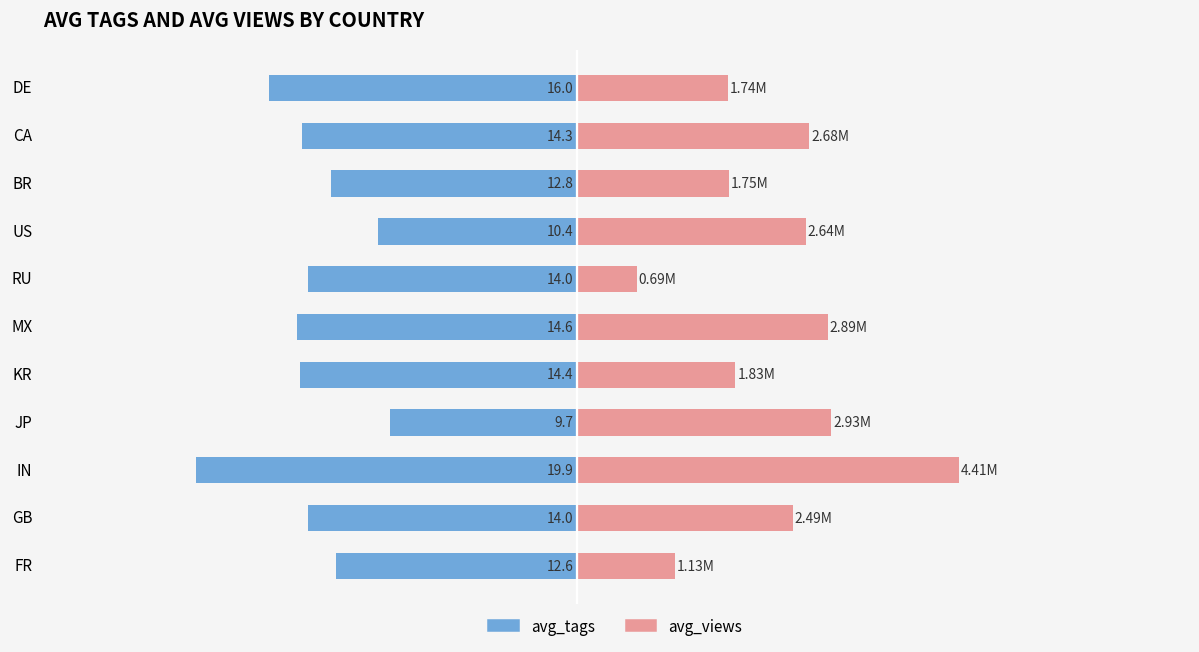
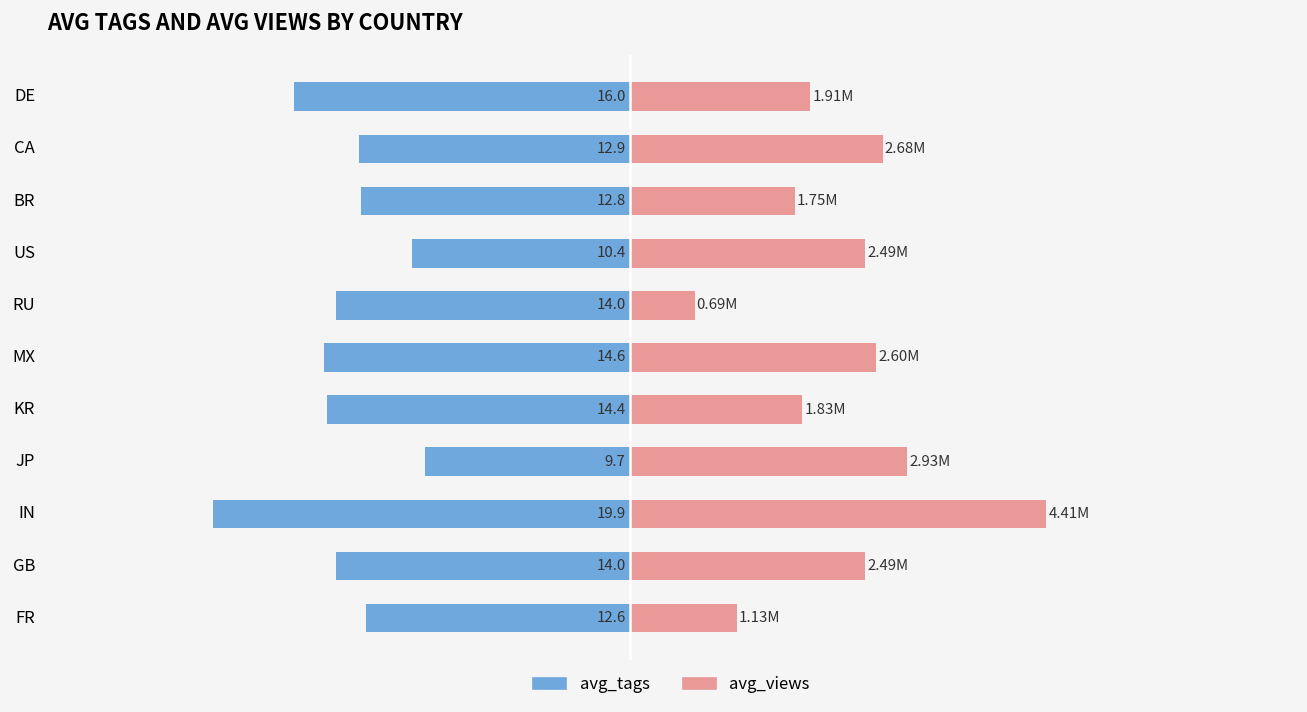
avg_views, DE: 1.74M -> 1.91M
avg_tags, CA: 14.3 -> 12.9
avg_views, US: 2.64M -> 2.49M
avg_views, MX: 2.89M -> 2.60M
